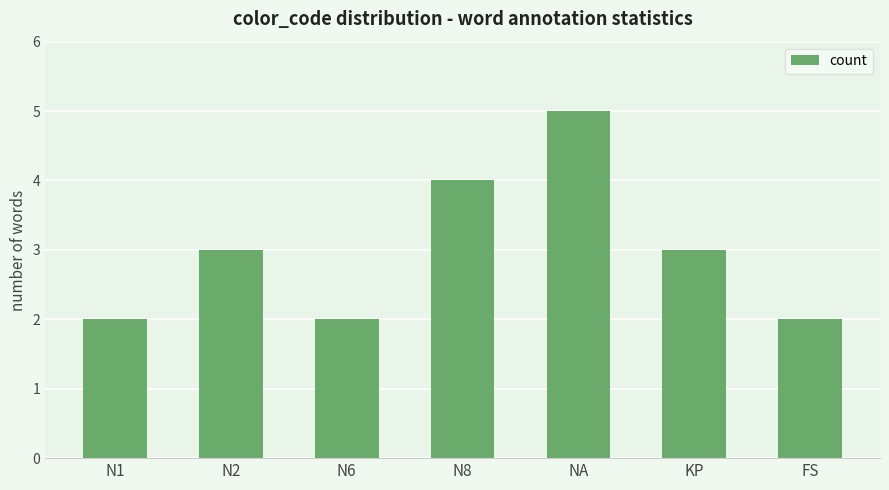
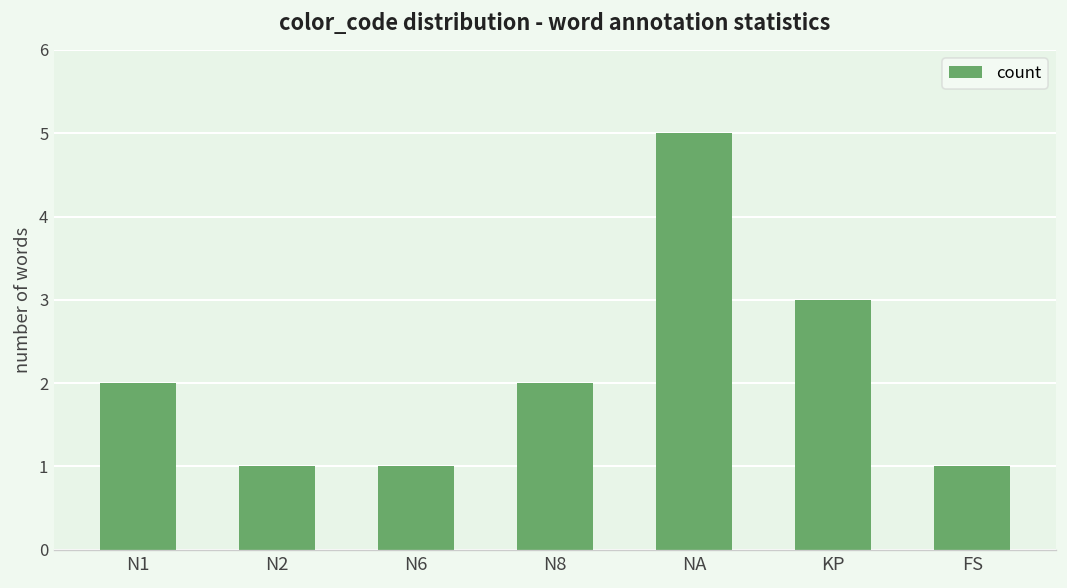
N2: 3 -> 1
N6: 2 -> 1
N8: 4 -> 2
FS: 2 -> 1
